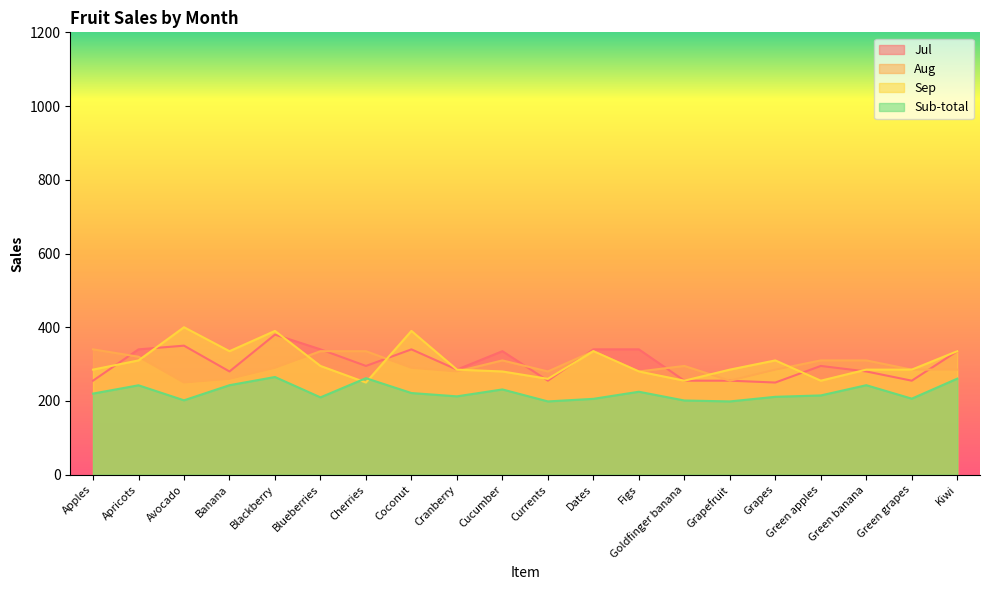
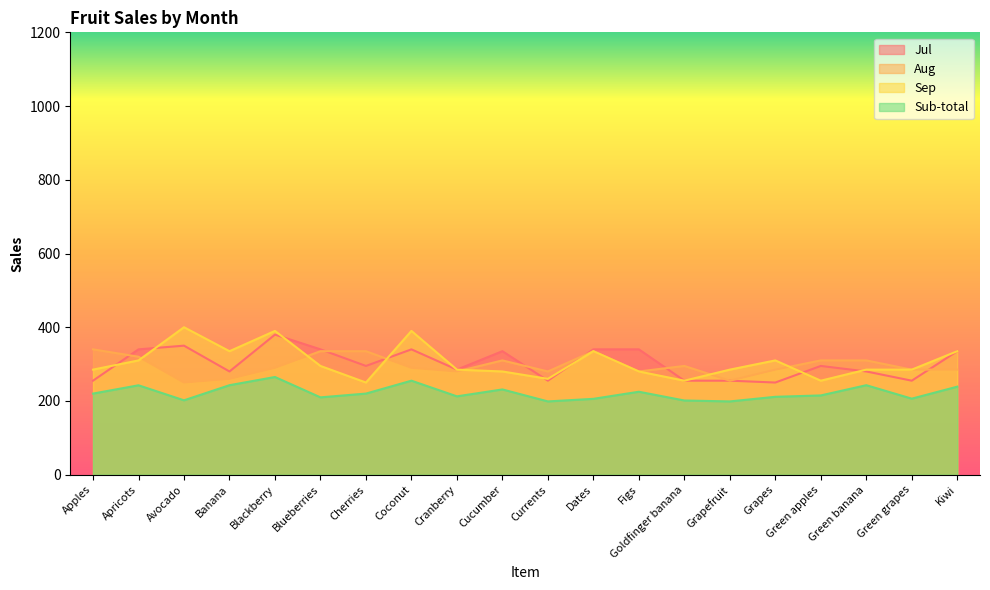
Sub-total, Cherries: 260 -> 220
Sub-total, Coconut: 220 -> 260
Sub-total, Kiwi: 260 -> 240
